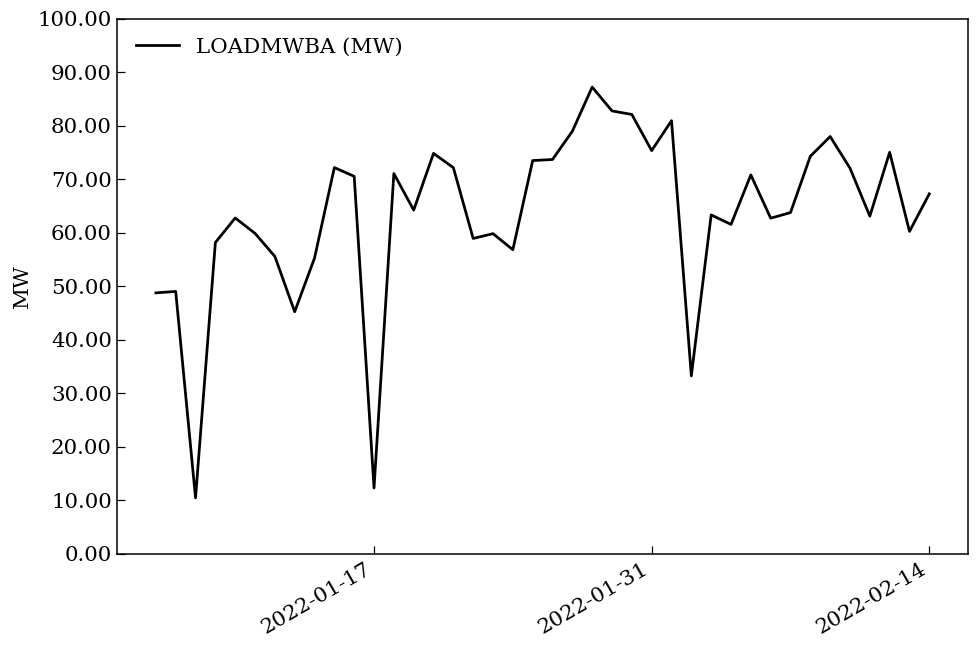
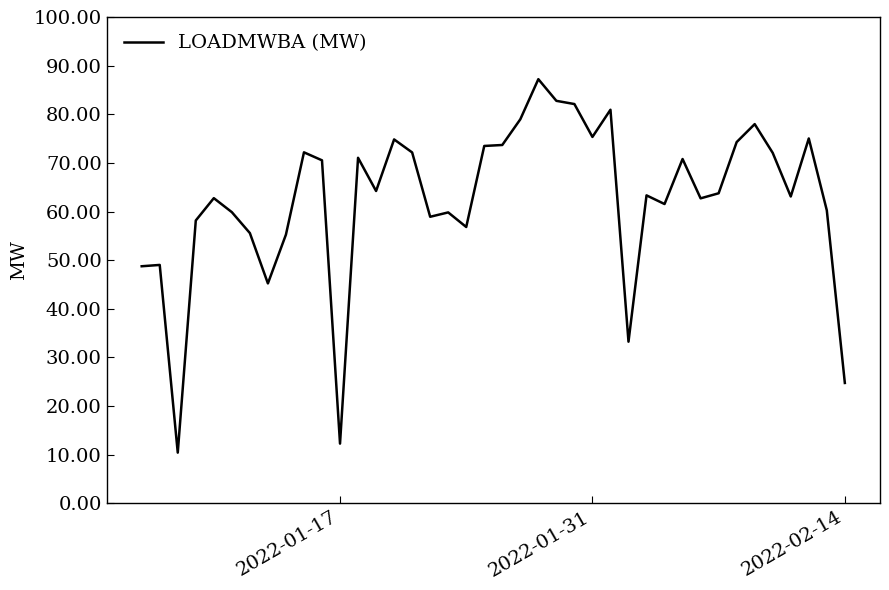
2022-02-14: 67 -> 25
